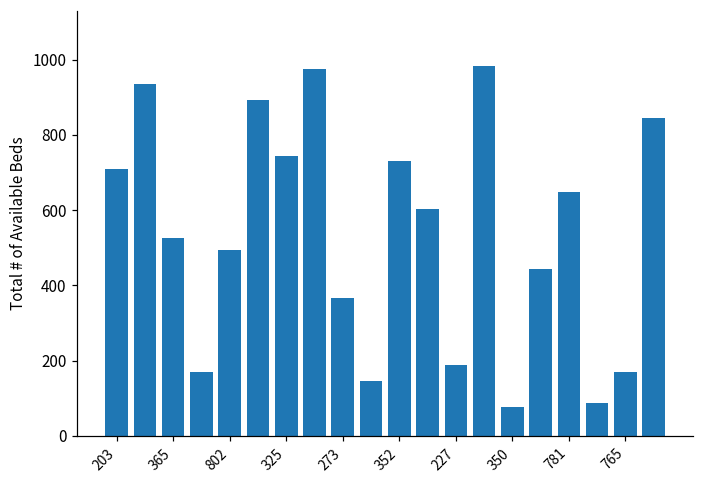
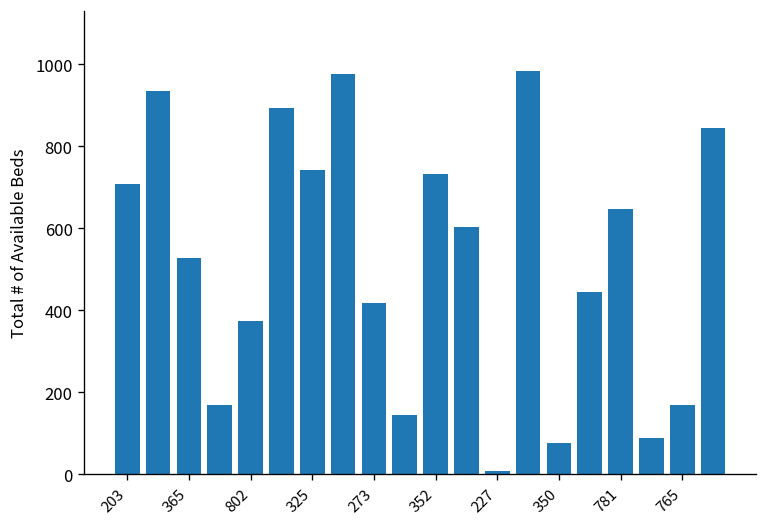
802: 500 -> 380
273: 370 -> 420
227: 190 -> 10
